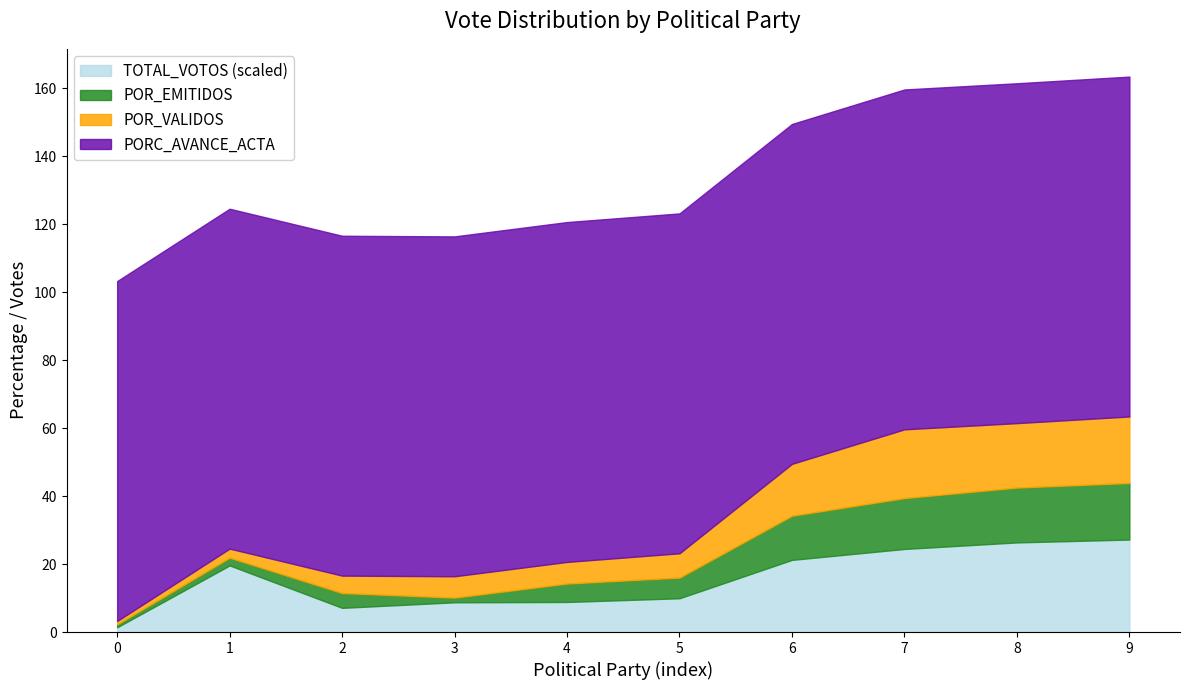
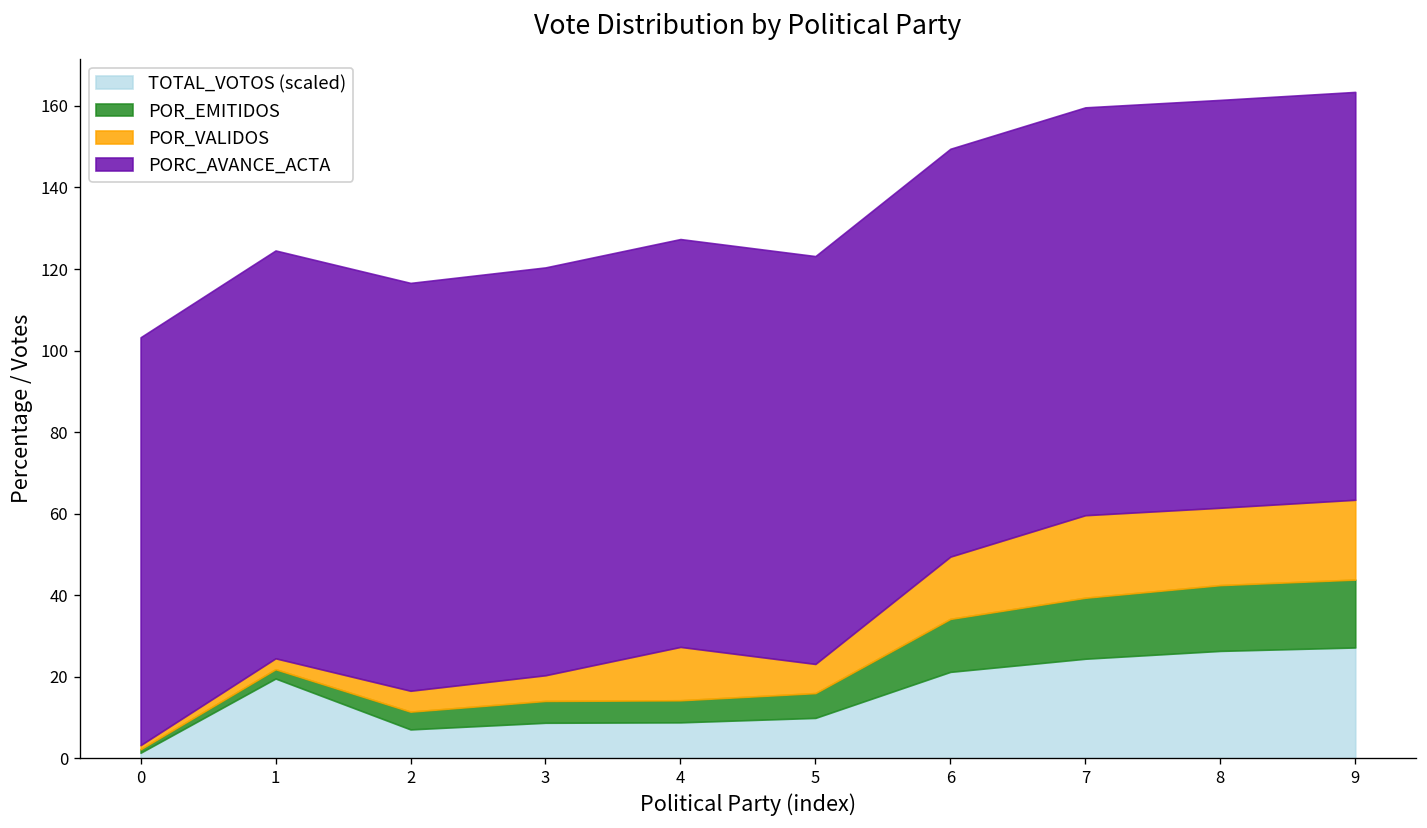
POR_EMITIDOS, 3: 1 -> 5
POR_VALIDOS, 4: 6 -> 13
